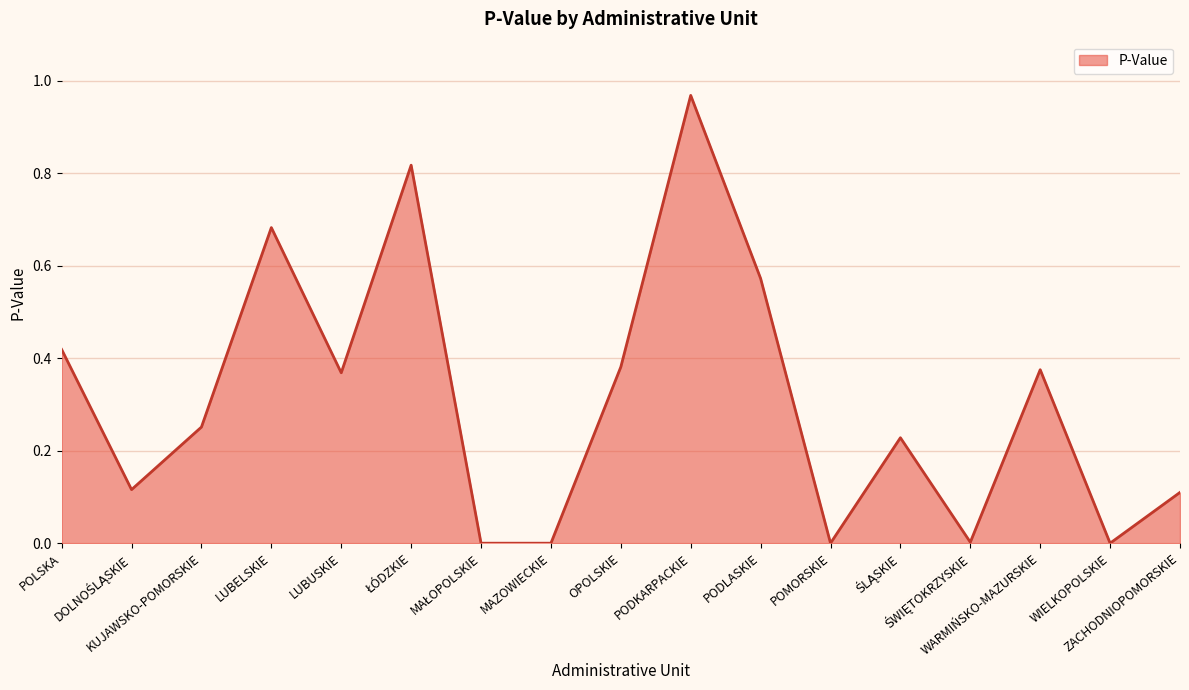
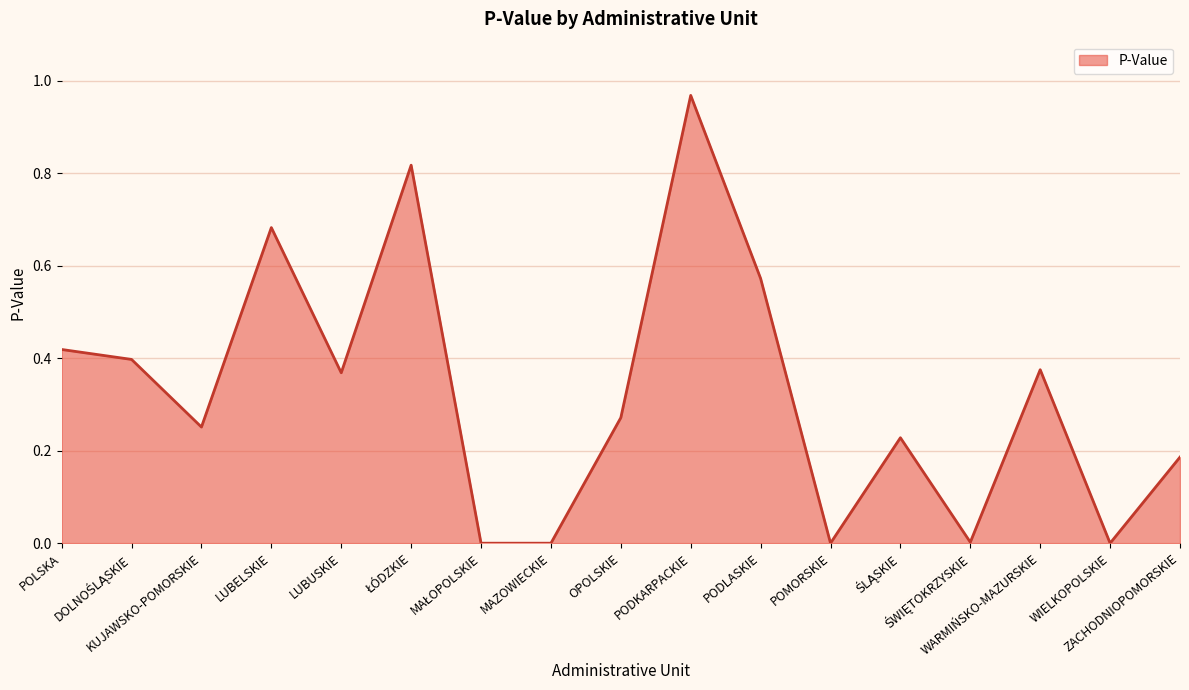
DOLNOŚLĄSKIE: 0.12 -> 0.40
OPOLSKIE: 0.38 -> 0.27
ZACHODNIOPOMORSKIE: 0.11 -> 0.19
